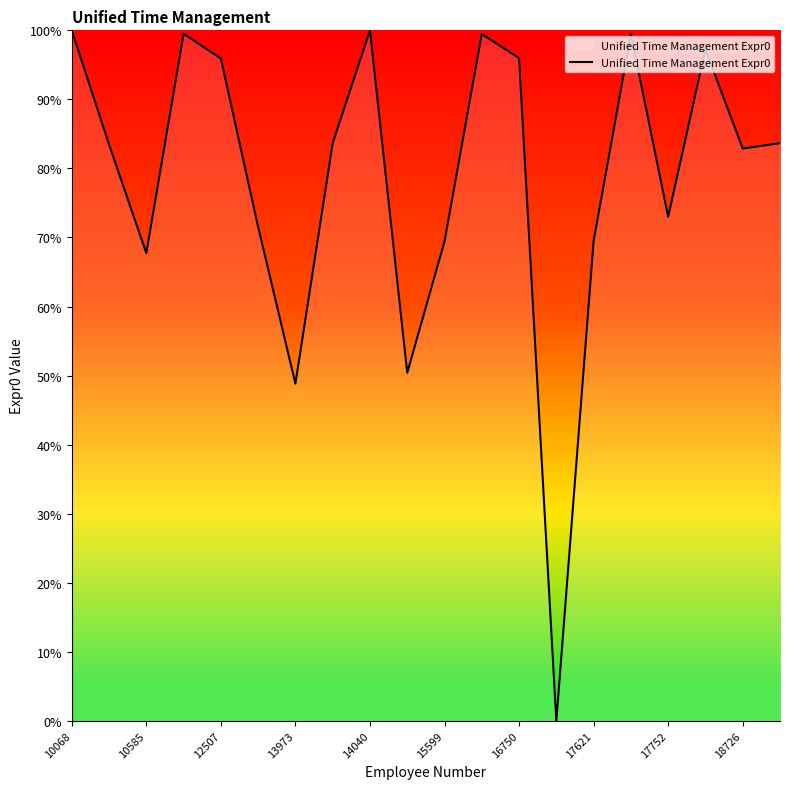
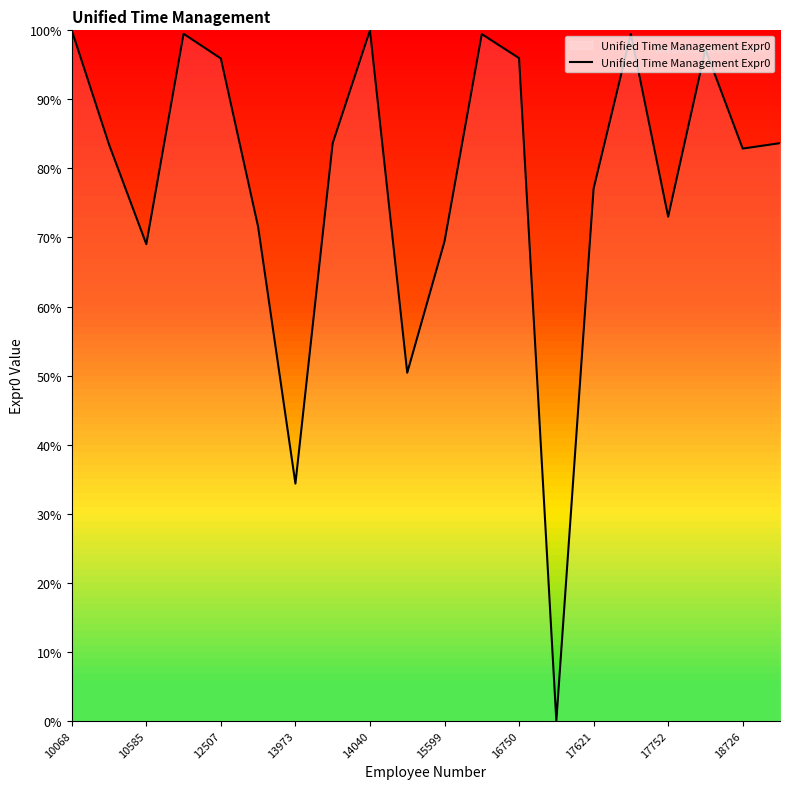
10585: 68% -> 69%
13973: 49% -> 34%
17621: 69% -> 77%
